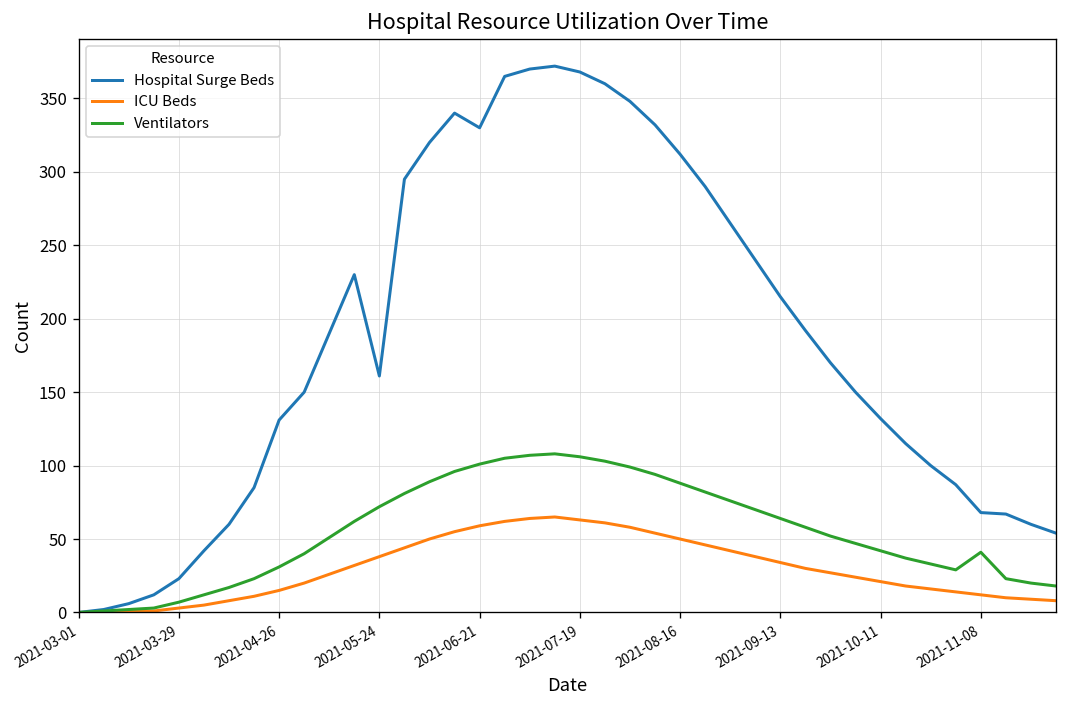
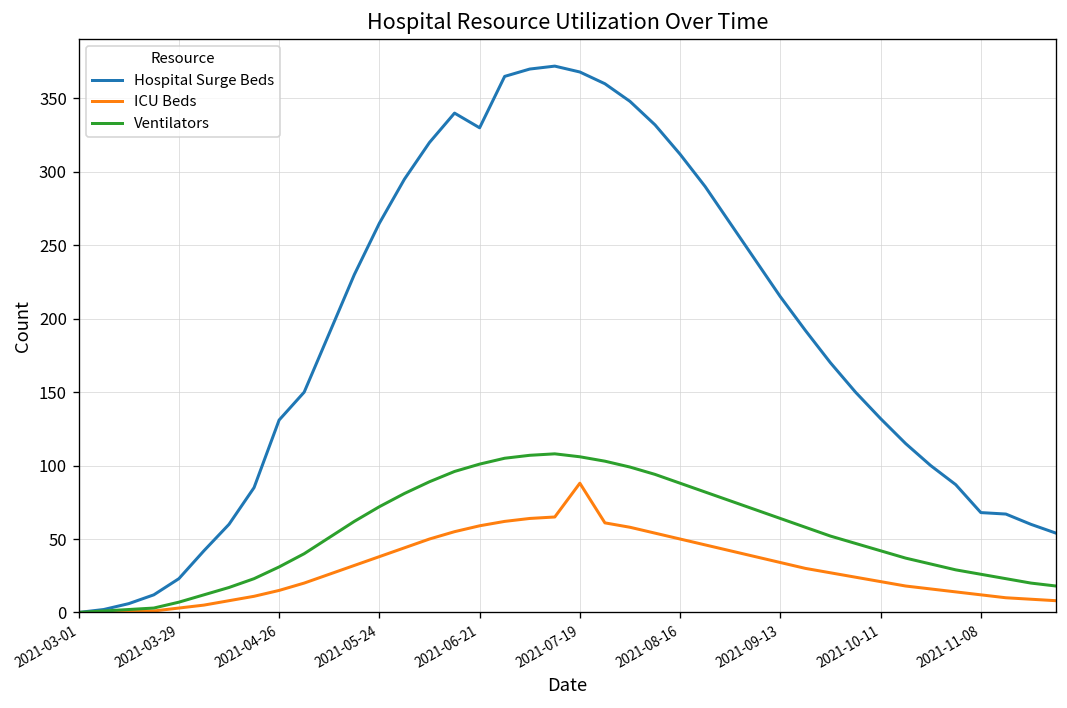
Hospital Surge Beds, 2021-05-24: 161 -> 265
ICU Beds, 2021-07-19: 63 -> 88
Ventilators, 2021-11-08: 41 -> 26
